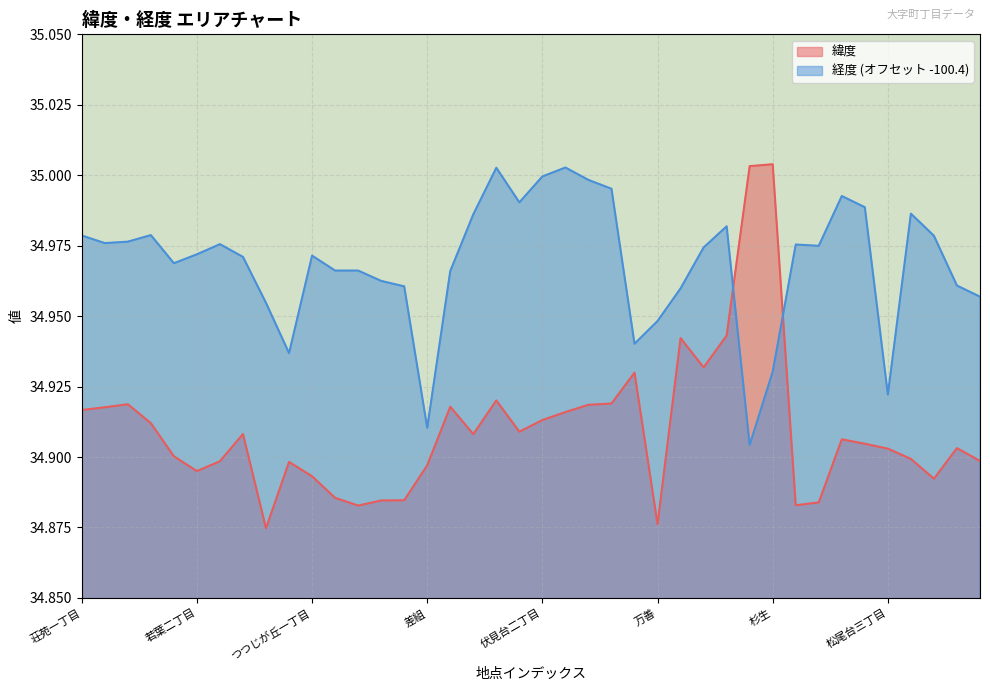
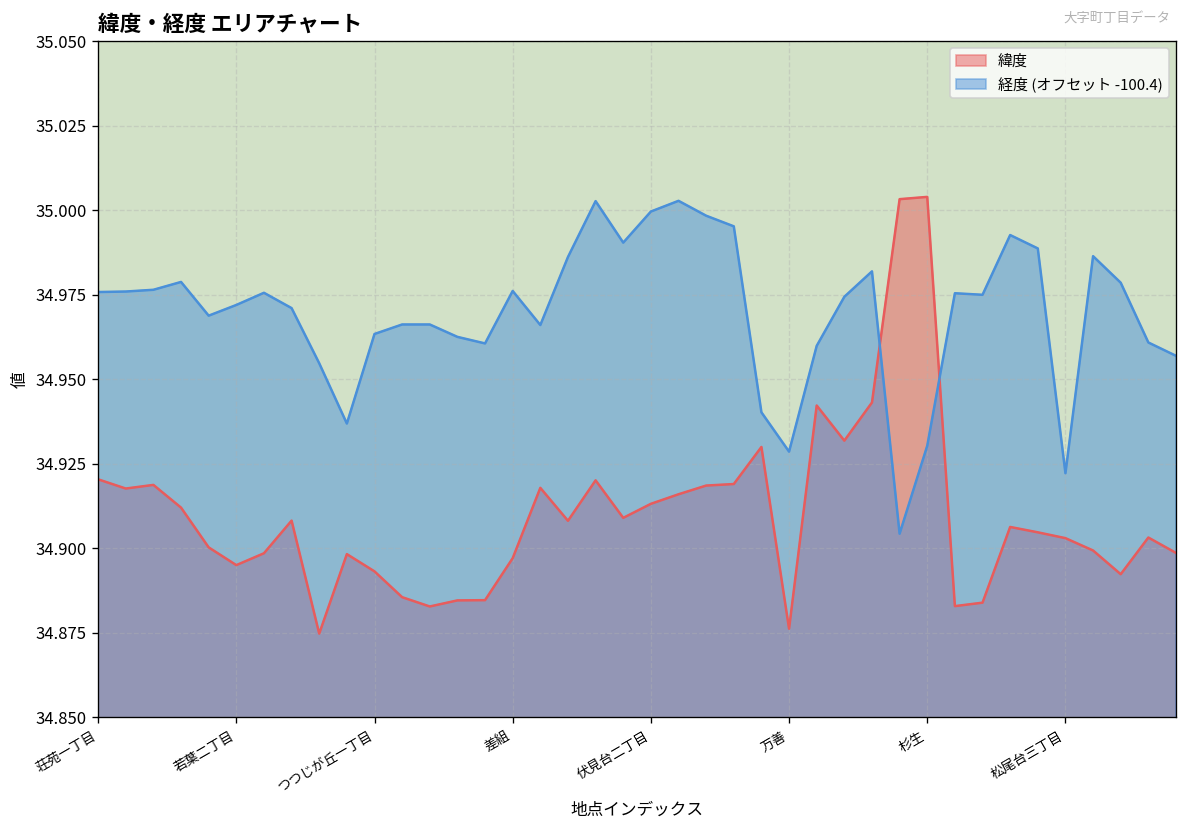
緯度, 荘苑一丁目: 34.917 -> 34.920
経度 (オフセット -100.4), 荘苑一丁目: 34.979 -> 34.976
経度 (オフセット -100.4), つつじが丘一丁目: 34.971 -> 34.963
経度 (オフセット -100.4), 差組: 34.910 -> 34.976
経度 (オフセット -100.4), 万善: 34.948 -> 34.929
